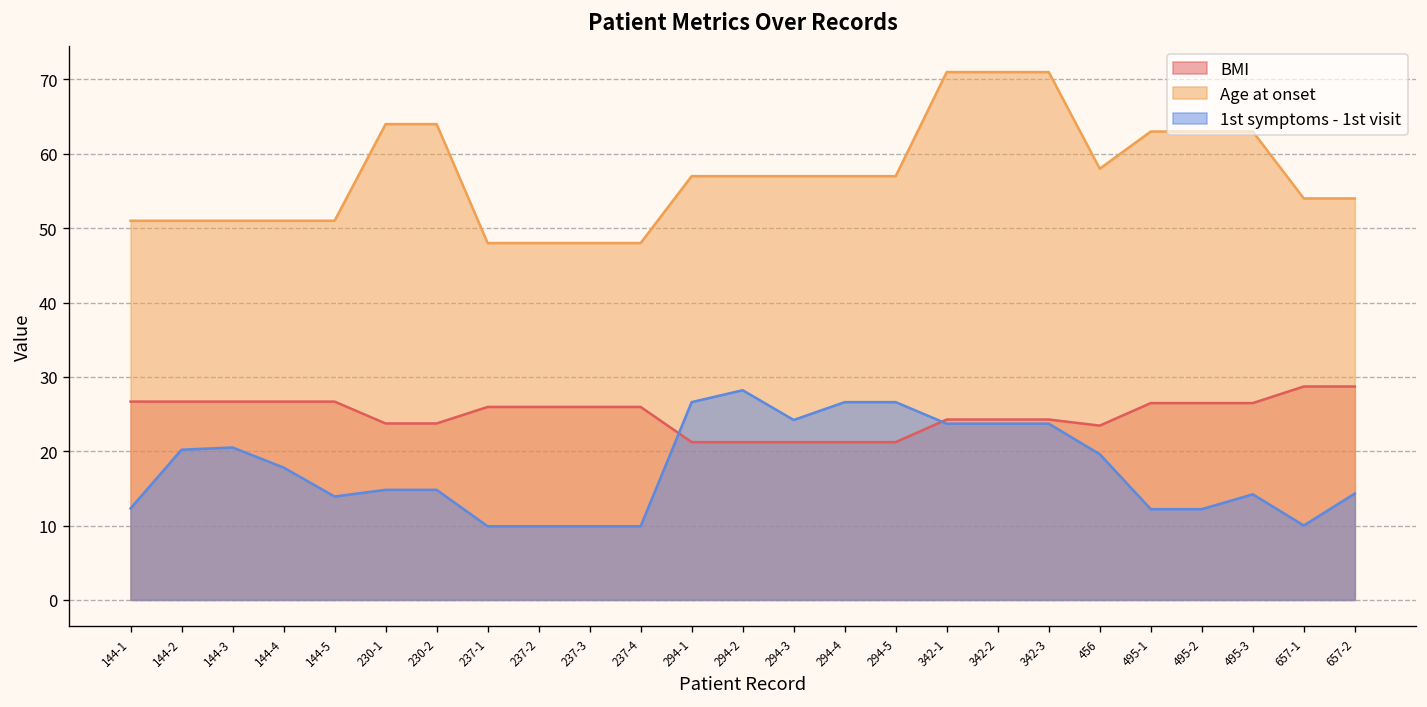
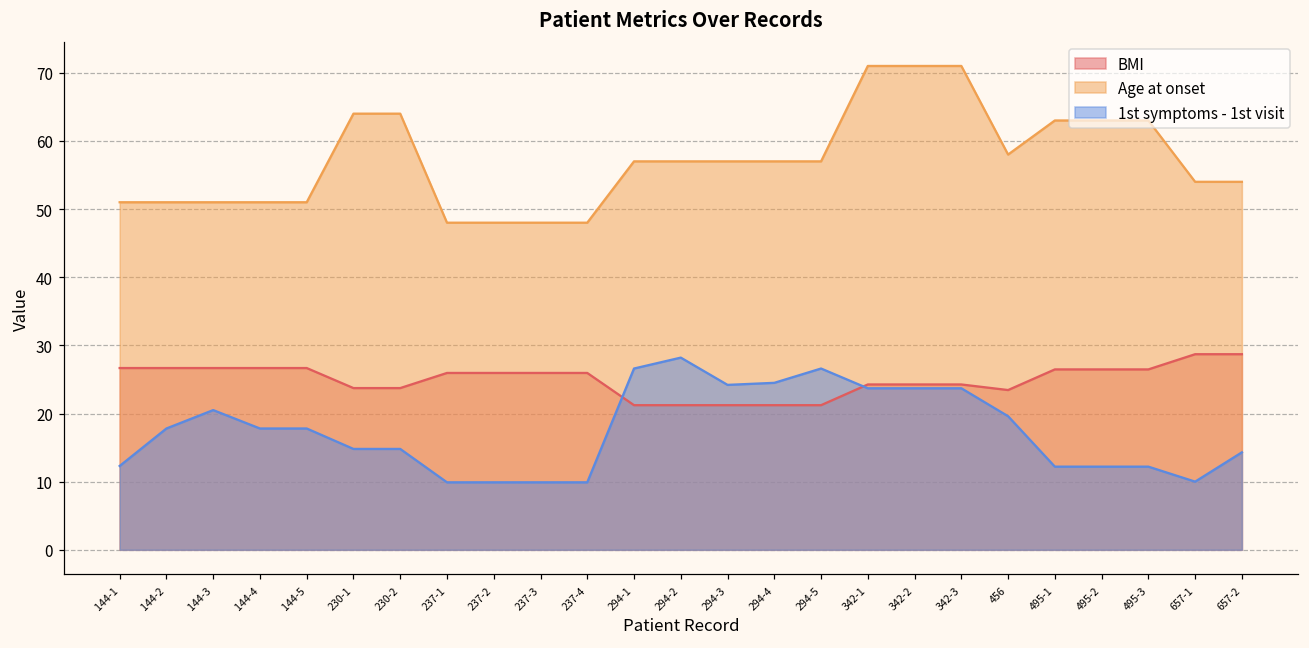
1st symptoms - 1st visit, 144-2: 20 -> 18
1st symptoms - 1st visit, 144-5: 14 -> 18
1st symptoms - 1st visit, 294-4: 27 -> 25
1st symptoms - 1st visit, 495-3: 14 -> 12
